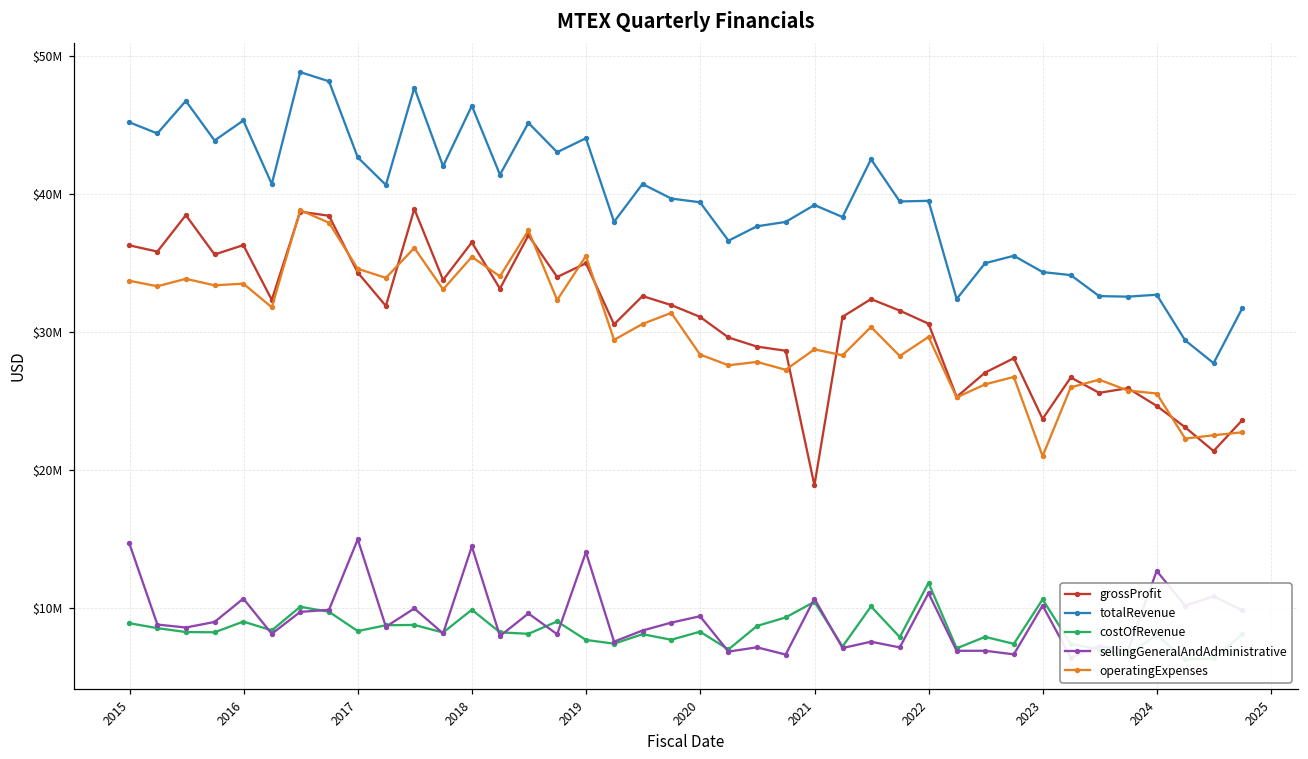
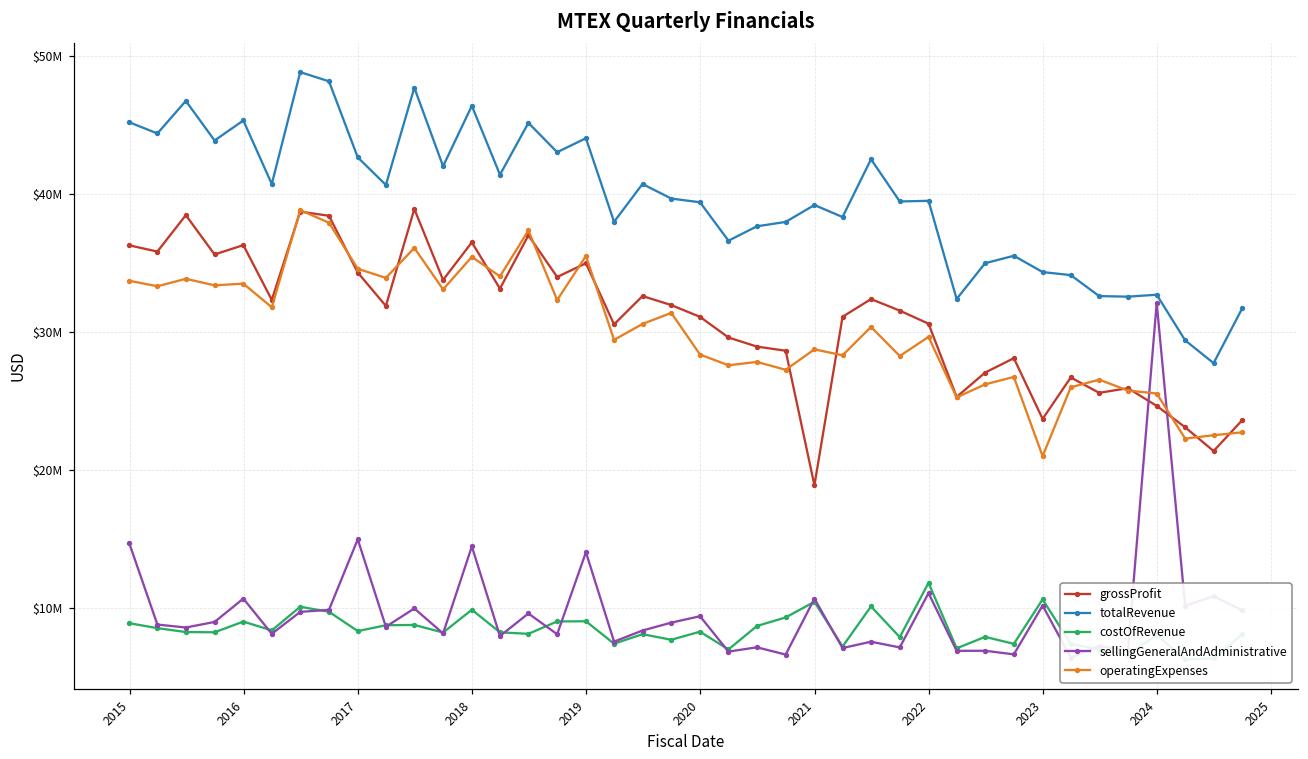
costOfRevenue, 2019: $7700000 -> $9100000
sellingGeneralAndAdministrative, 2024: $12700000 -> $32100000
